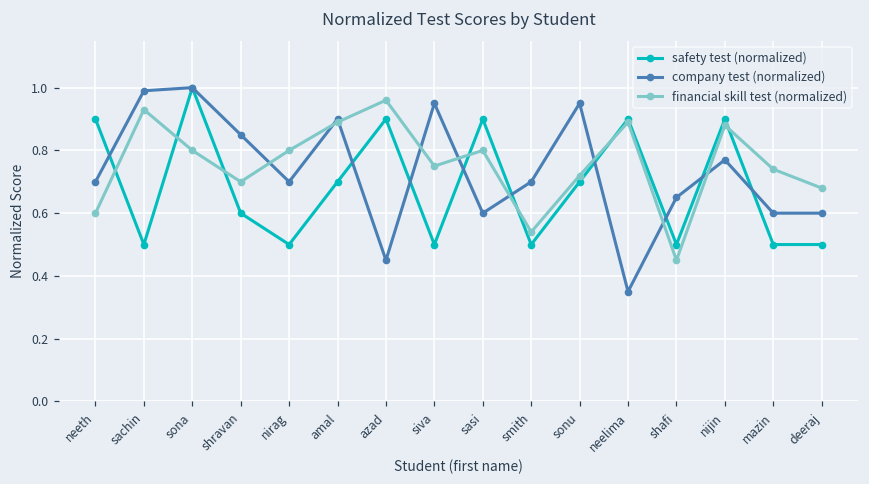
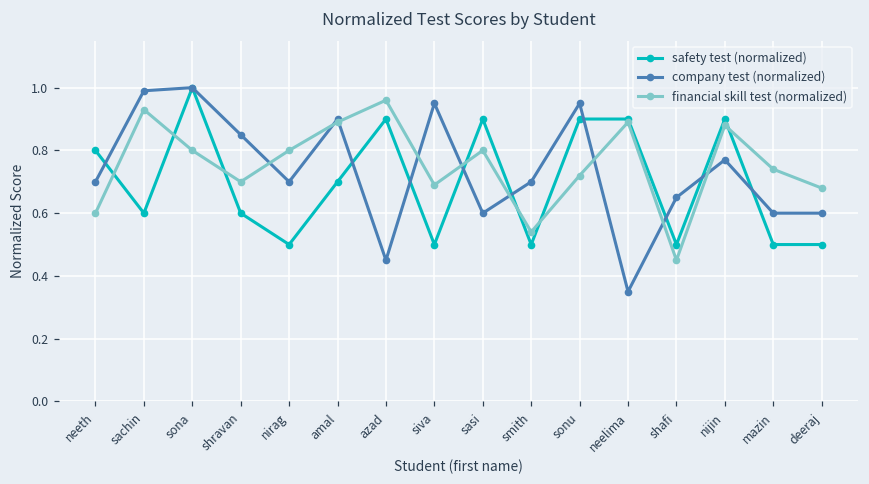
safety test (normalized), neeth: 0.9 -> 0.8
safety test (normalized), sachin: 0.5 -> 0.6
financial skill test (normalized), siva: 0.75 -> 0.69
safety test (normalized), sonu: 0.7 -> 0.9
